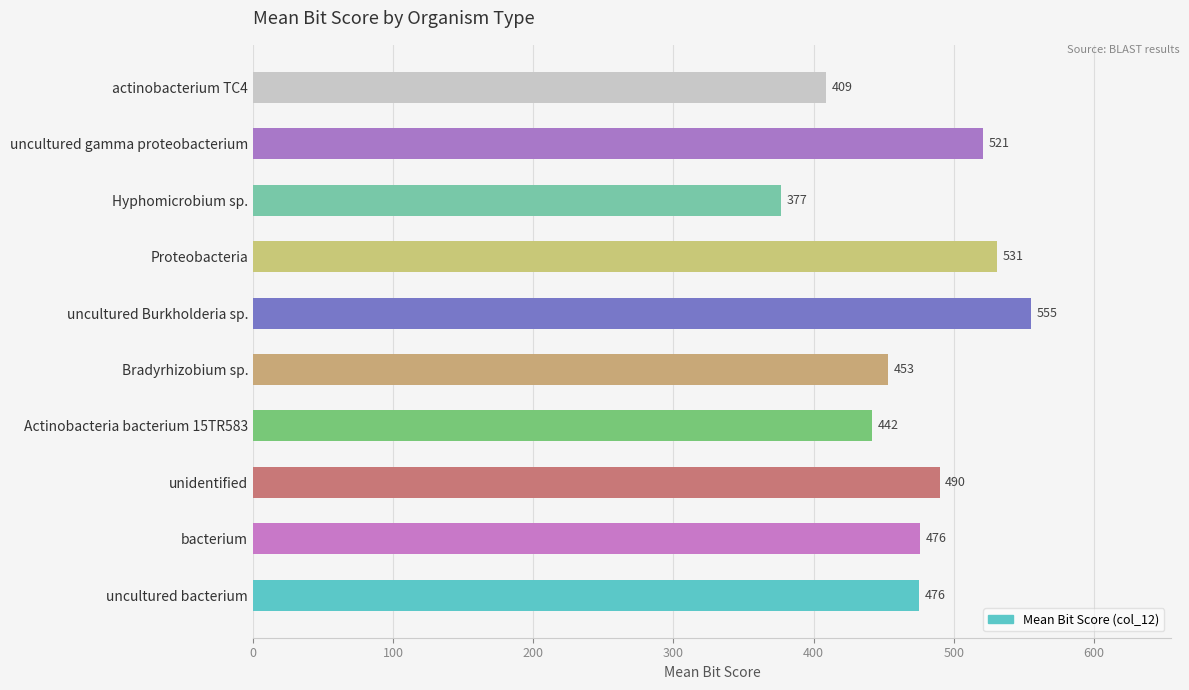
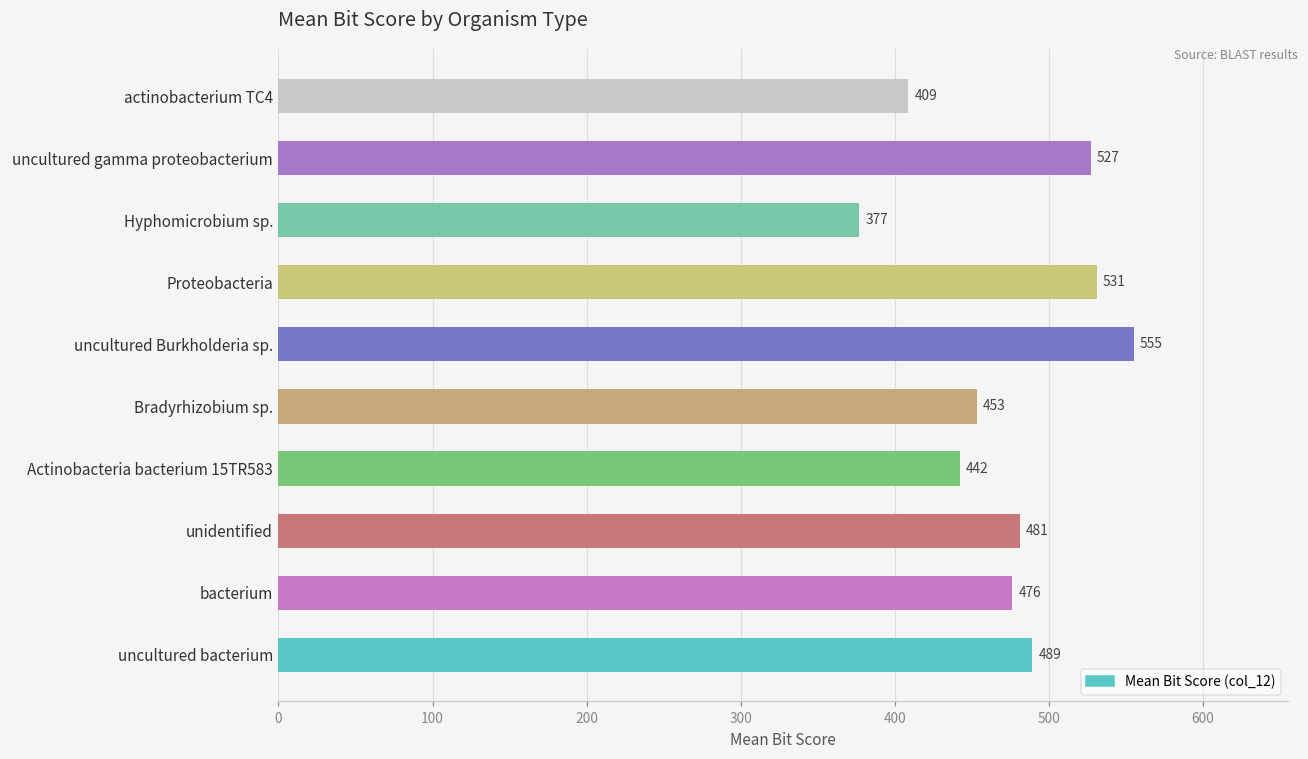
uncultured gamma proteobacterium: 521 -> 527
unidentified: 490 -> 481
uncultured bacterium: 476 -> 489
